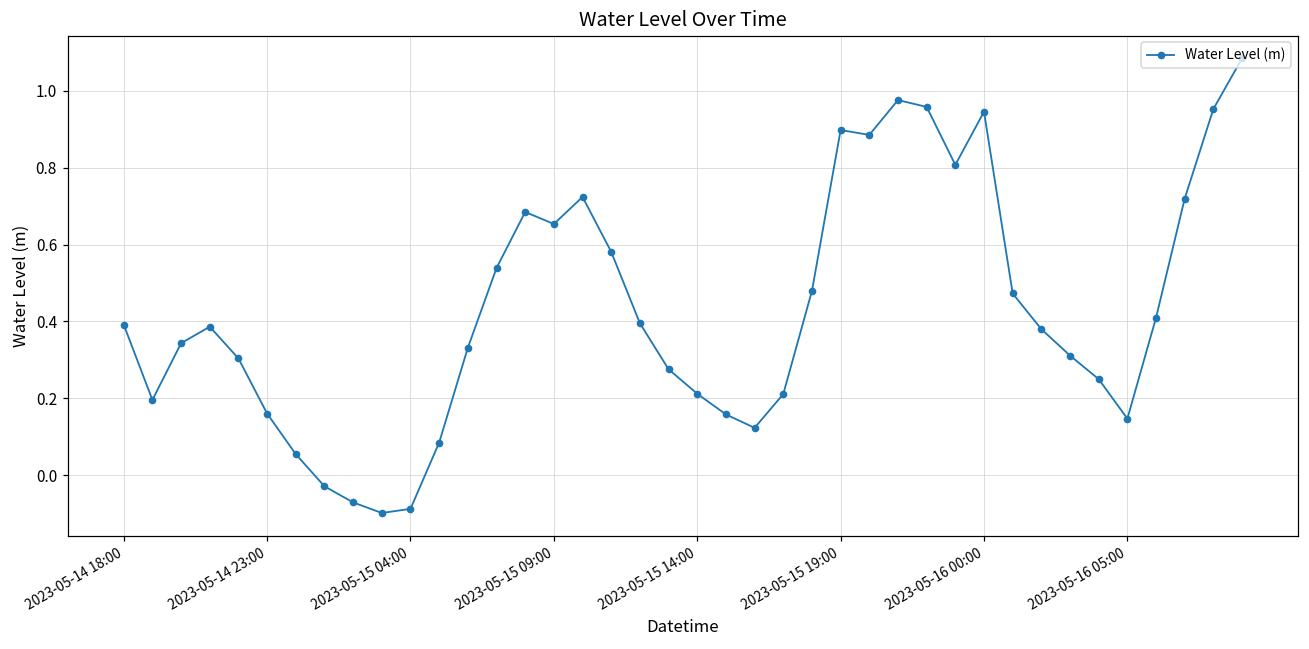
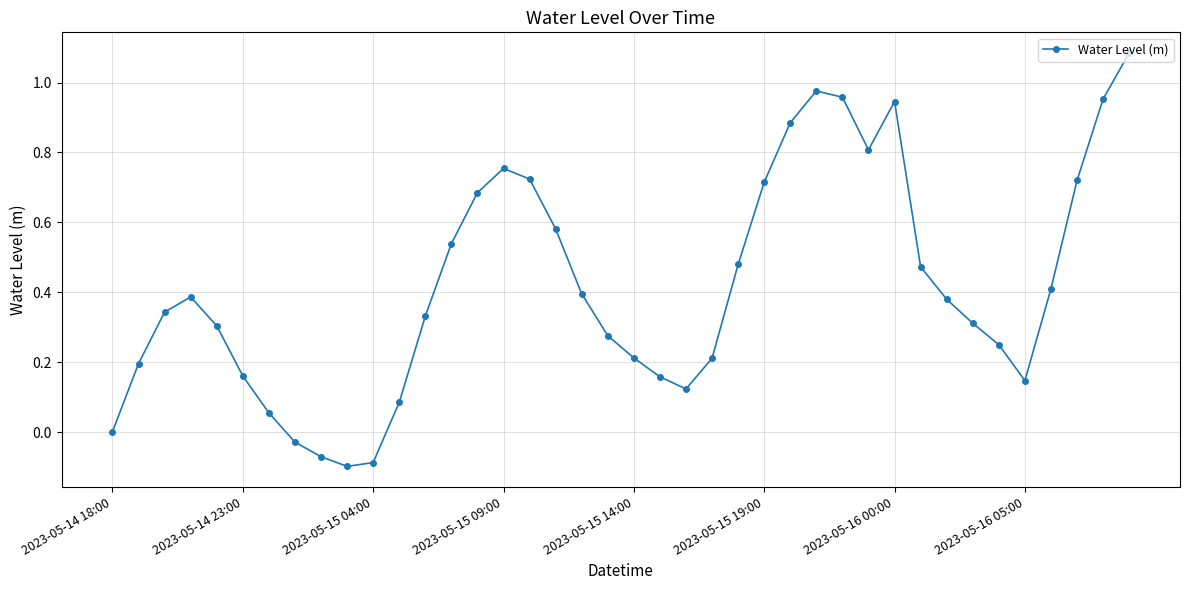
2023-05-14 18:00: 0.39 -> 0.00
2023-05-15 09:00: 0.65 -> 0.75
2023-05-15 19:00: 0.90 -> 0.71
